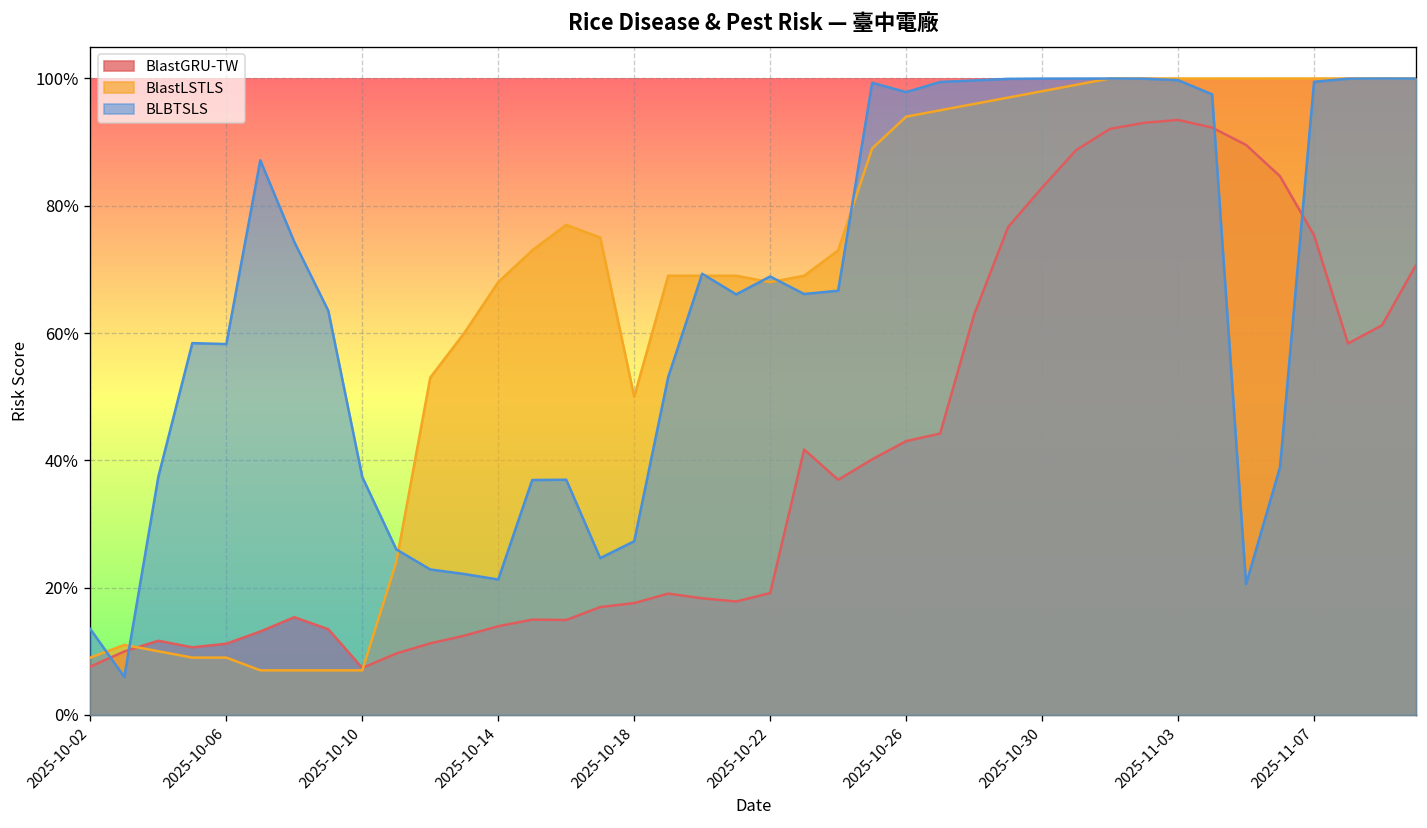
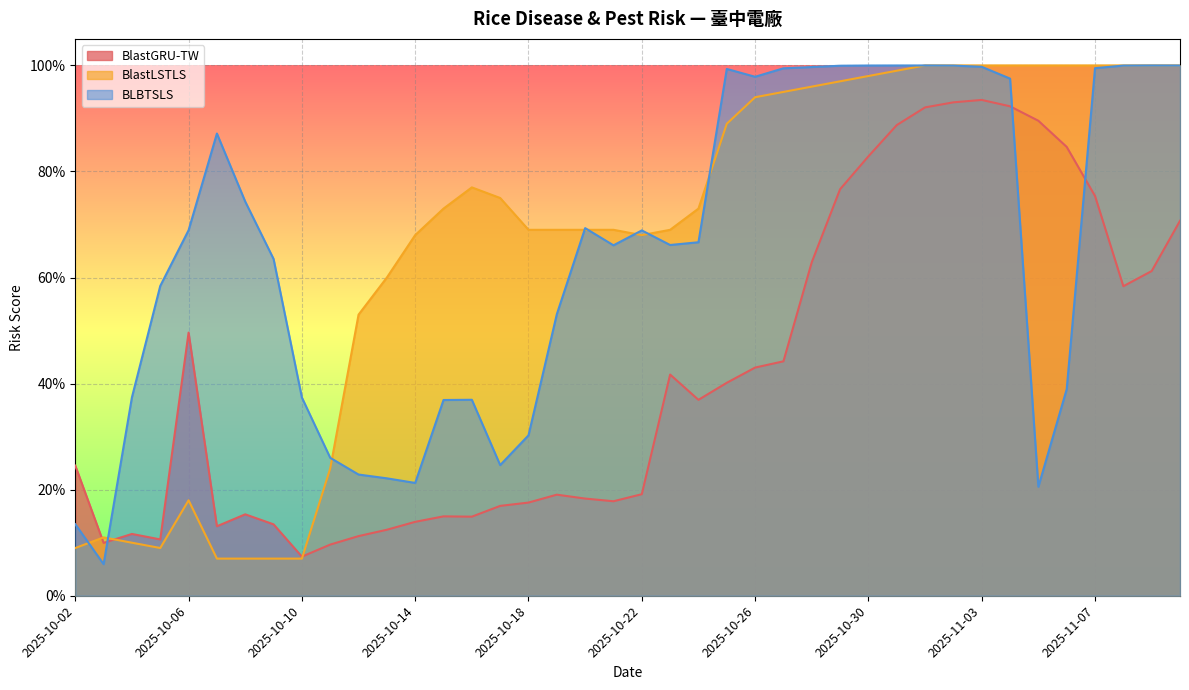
BlastGRU-TW, 2025-10-02: 8% -> 25%
BlastGRU-TW, 2025-10-06: 11% -> 50%
BlastLSTLS, 2025-10-06: 9% -> 18%
BLBTSLS, 2025-10-06: 58% -> 69%
BlastLSTLS, 2025-10-18: 50% -> 69%
BLBTSLS, 2025-10-18: 27% -> 30%
